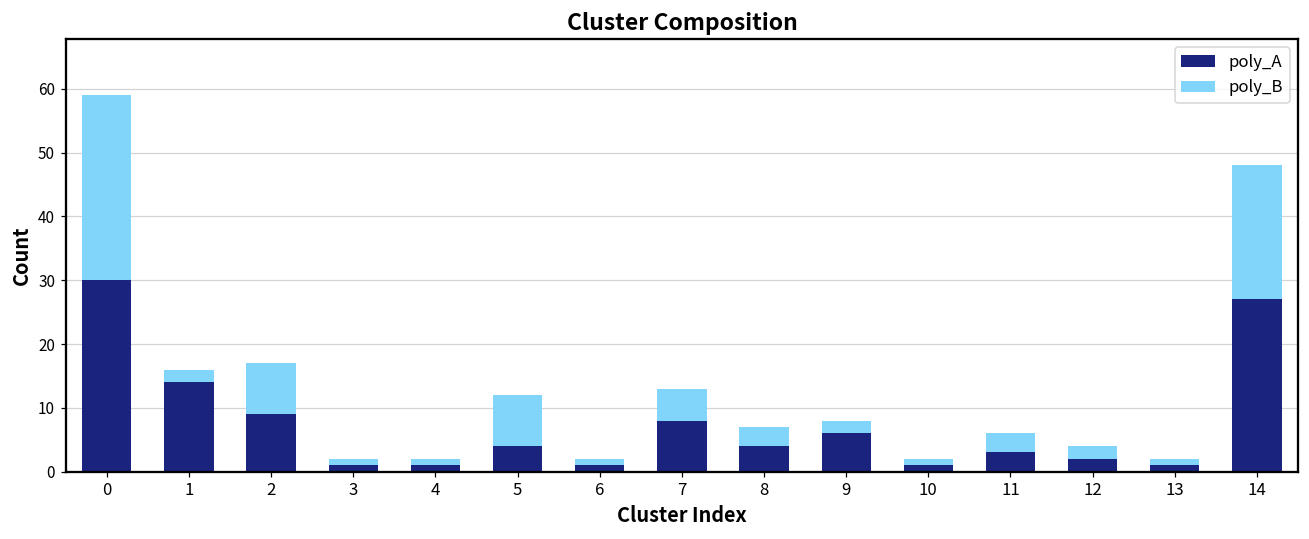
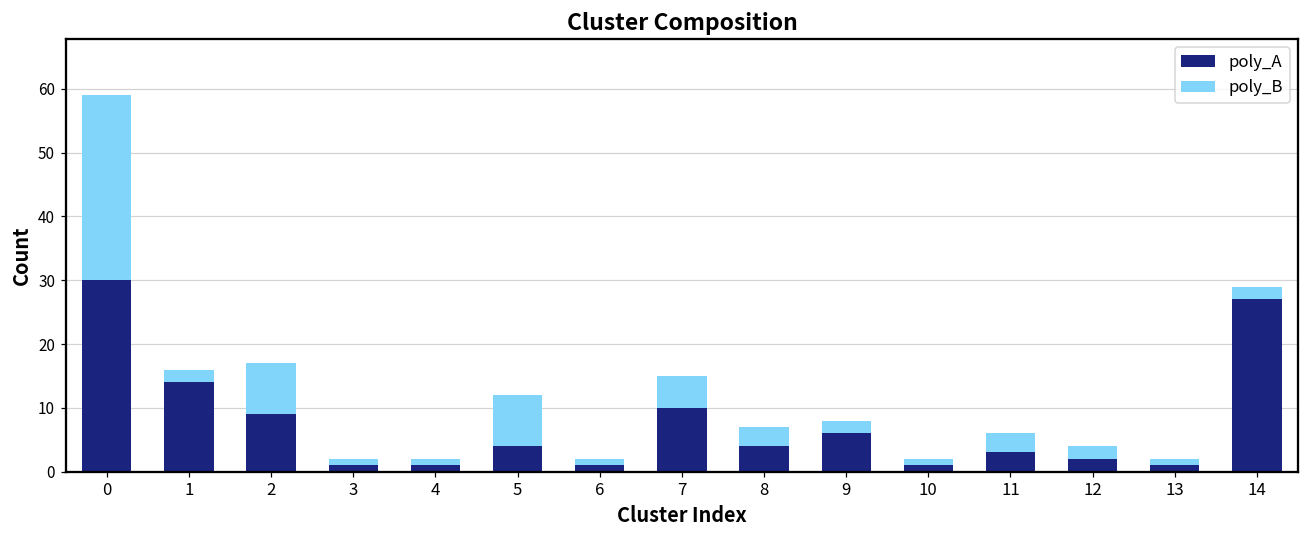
poly_A, 7: 8 -> 10
poly_B, 14: 21 -> 2
